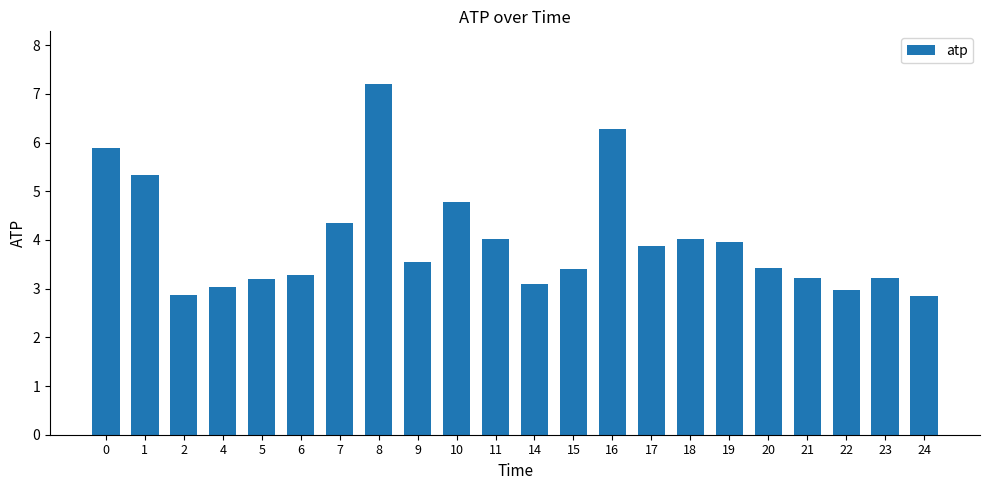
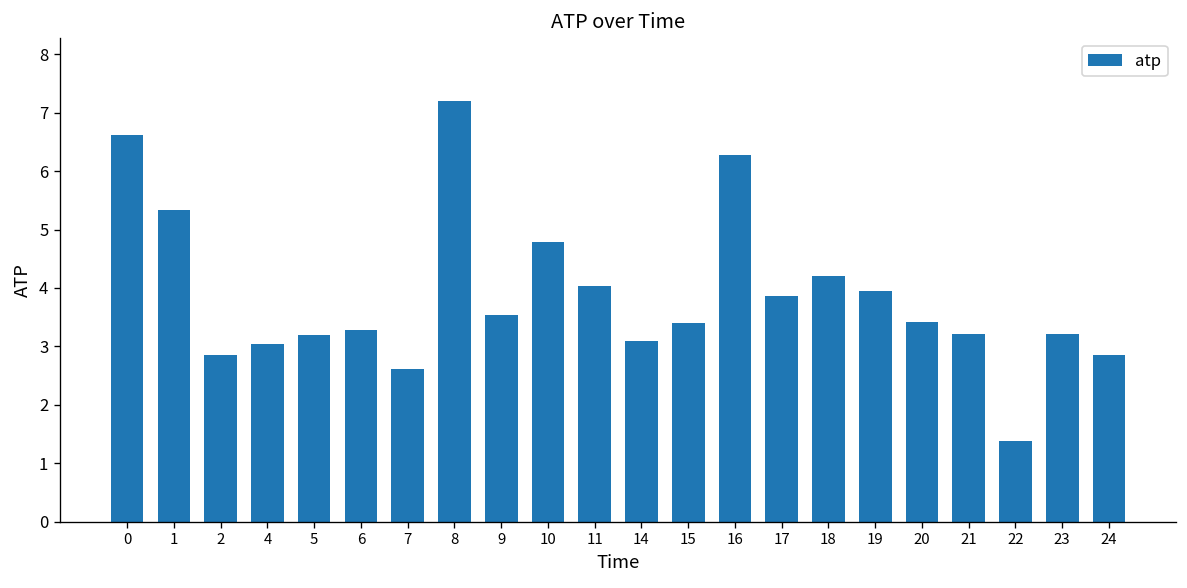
0: 5.9 -> 6.6
7: 4.4 -> 2.6
18: 4.0 -> 4.2
22: 3.0 -> 1.4
